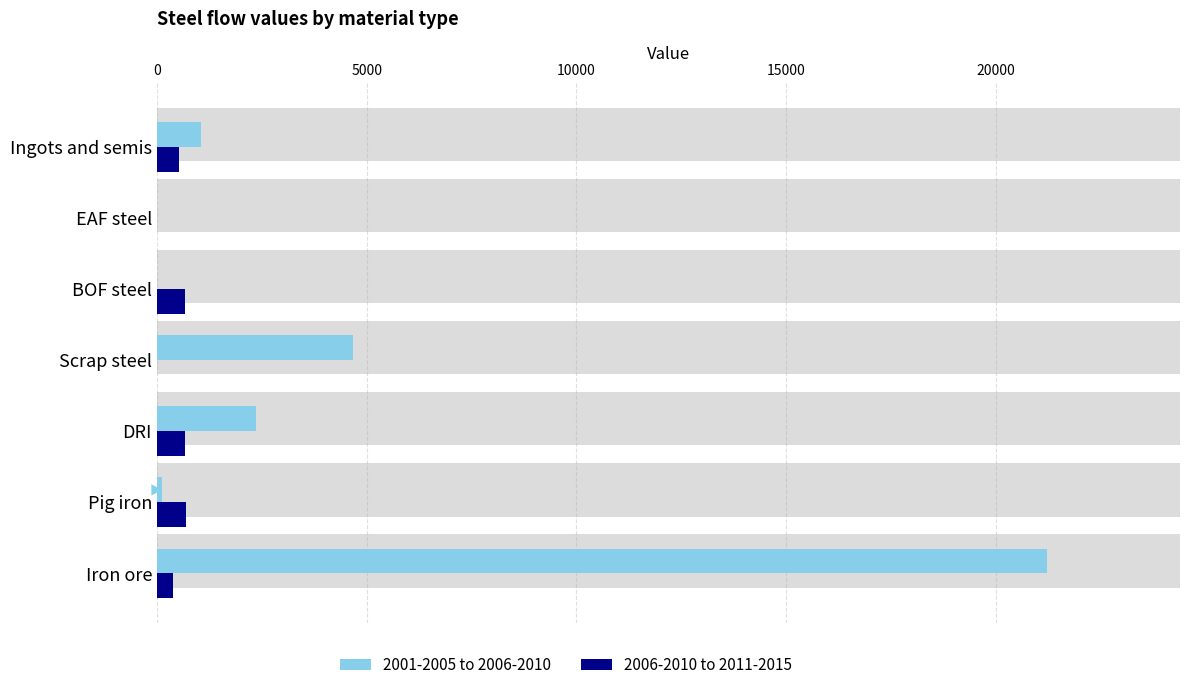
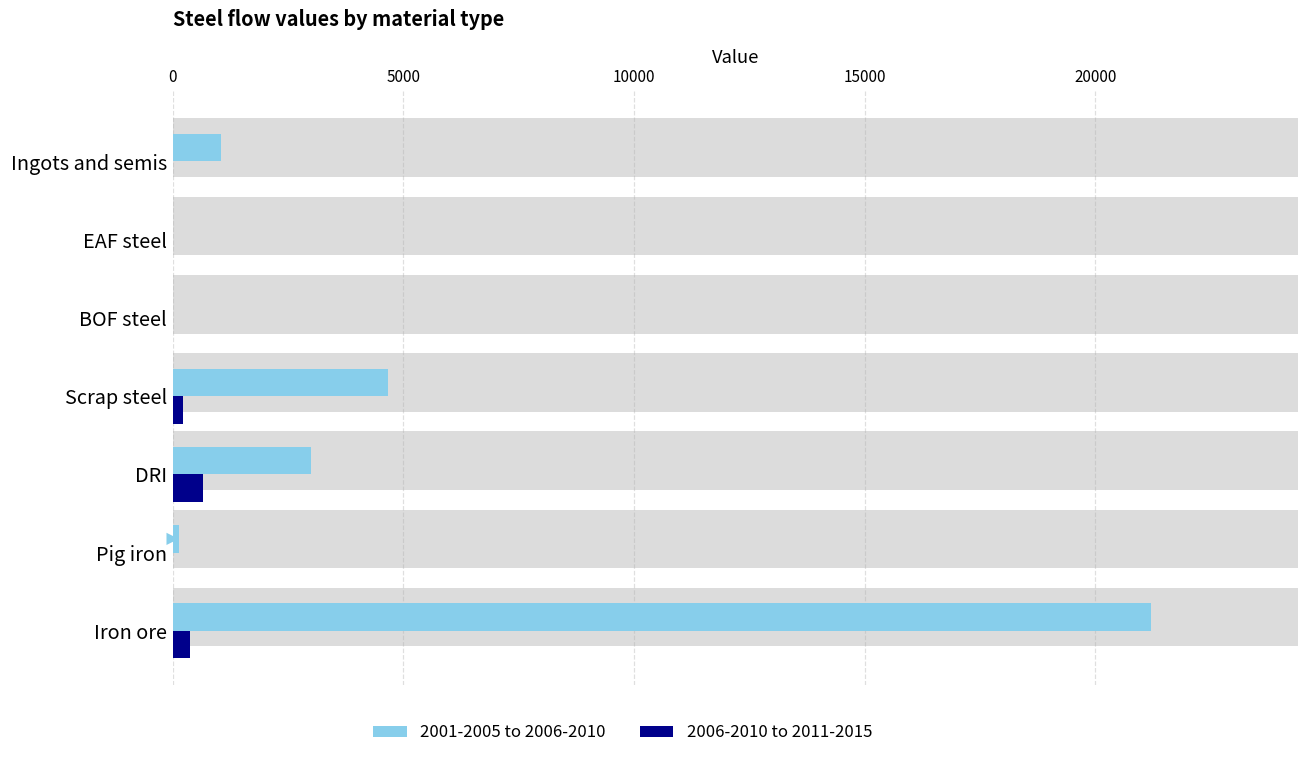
2006-2010 to 2011-2015, Ingots and semis: 500 -> 0
2006-2010 to 2011-2015, BOF steel: 700 -> 0
2006-2010 to 2011-2015, Scrap steel: 0 -> 200
2001-2005 to 2006-2010, DRI: 2400 -> 3000
2006-2010 to 2011-2015, Pig iron: 700 -> 0
